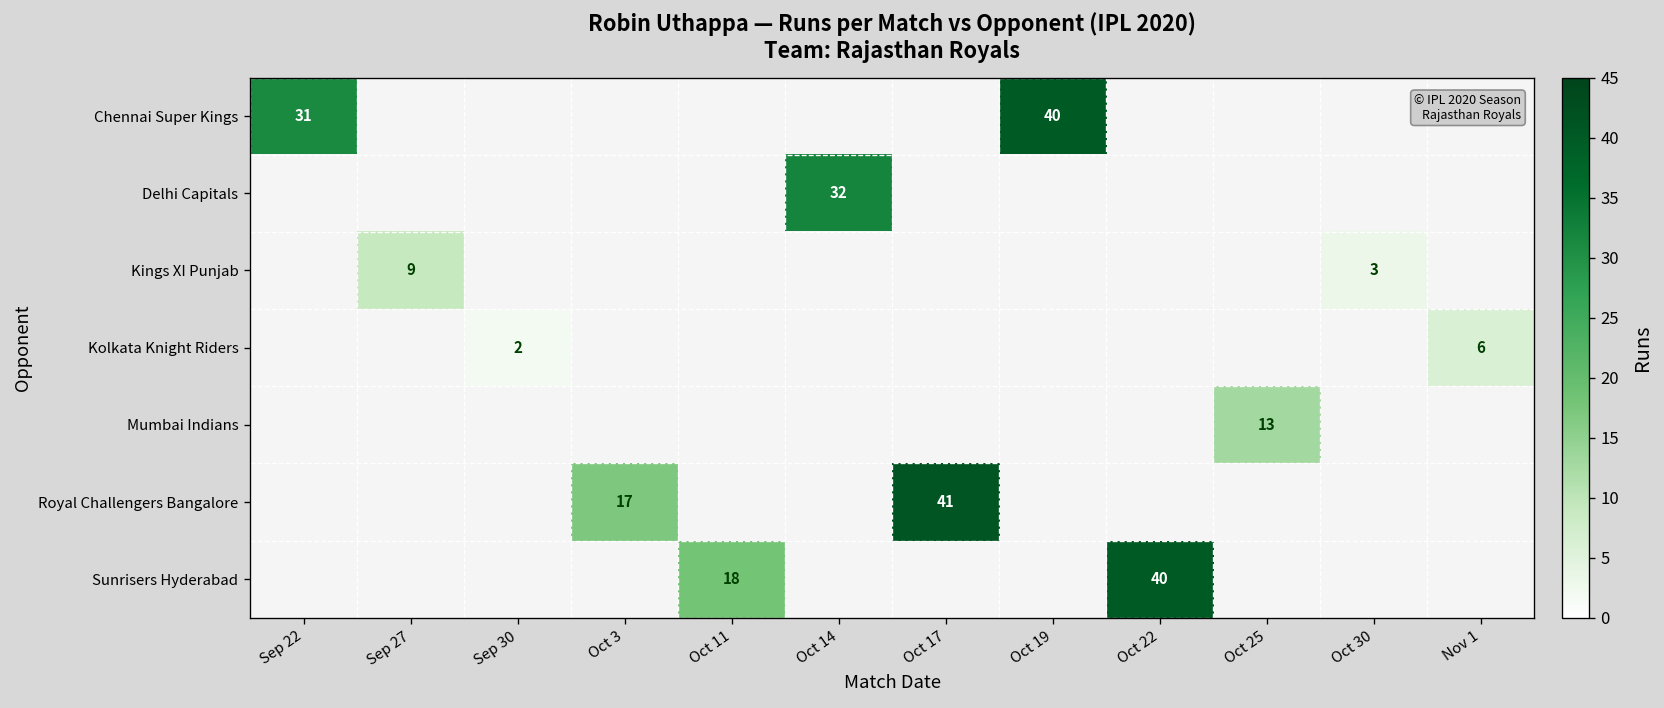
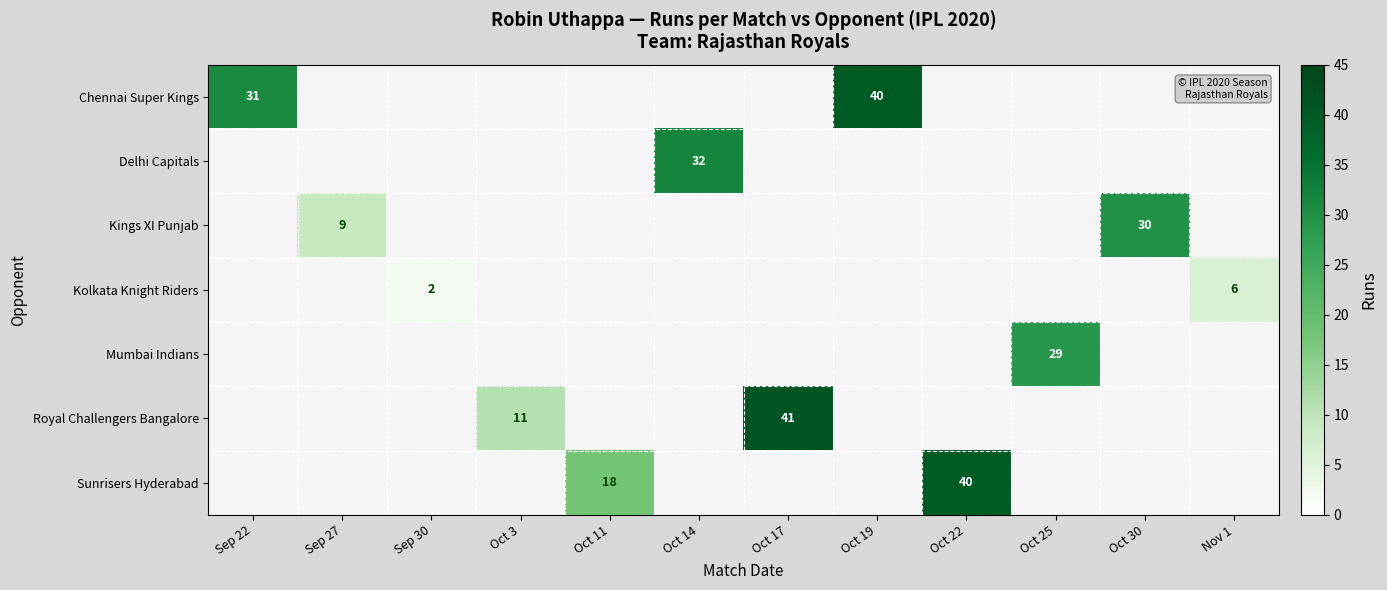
Kings XI Punjab, Oct 30: 3 -> 30
Mumbai Indians, Oct 25: 13 -> 29
Royal Challengers Bangalore, Oct 3: 17 -> 11
